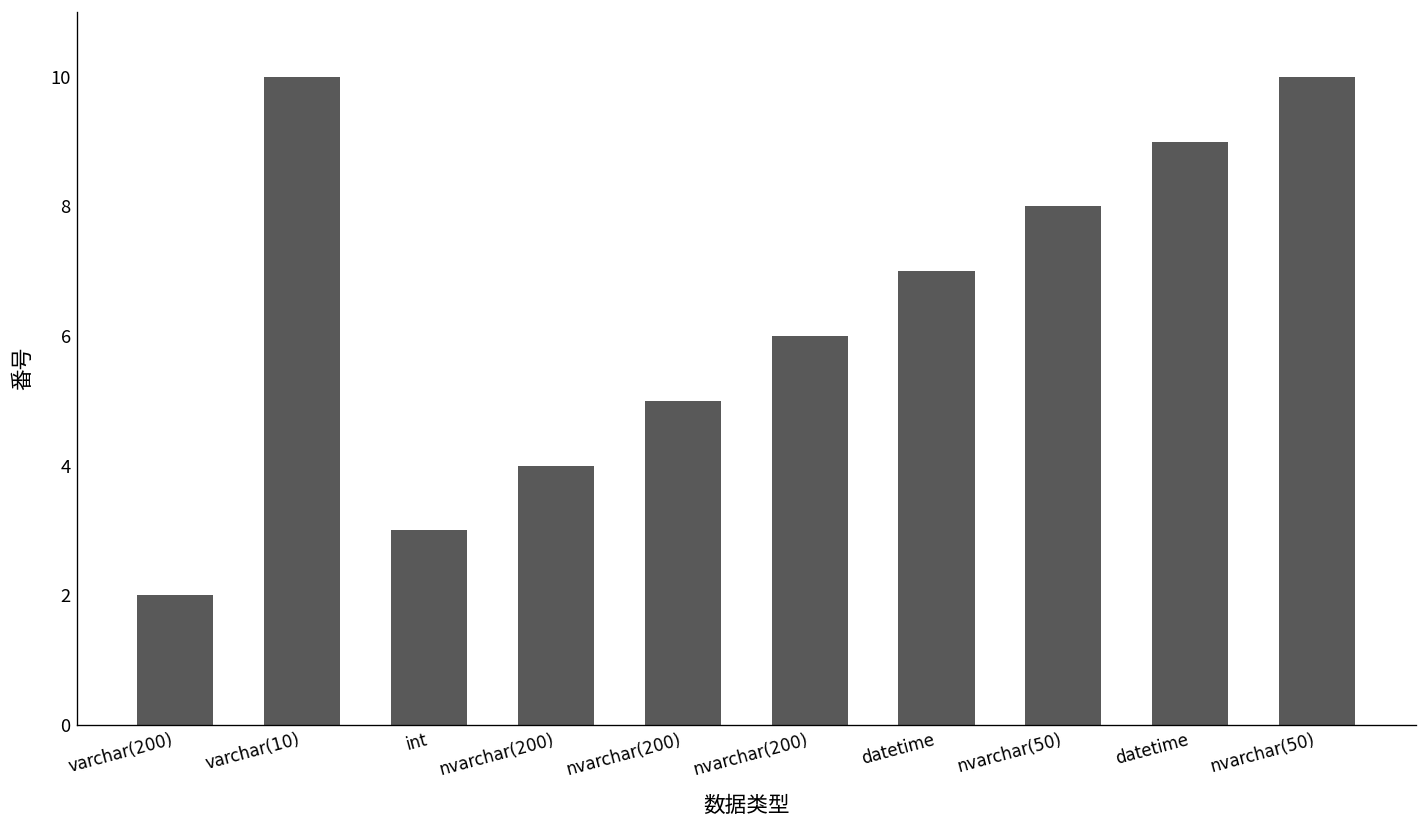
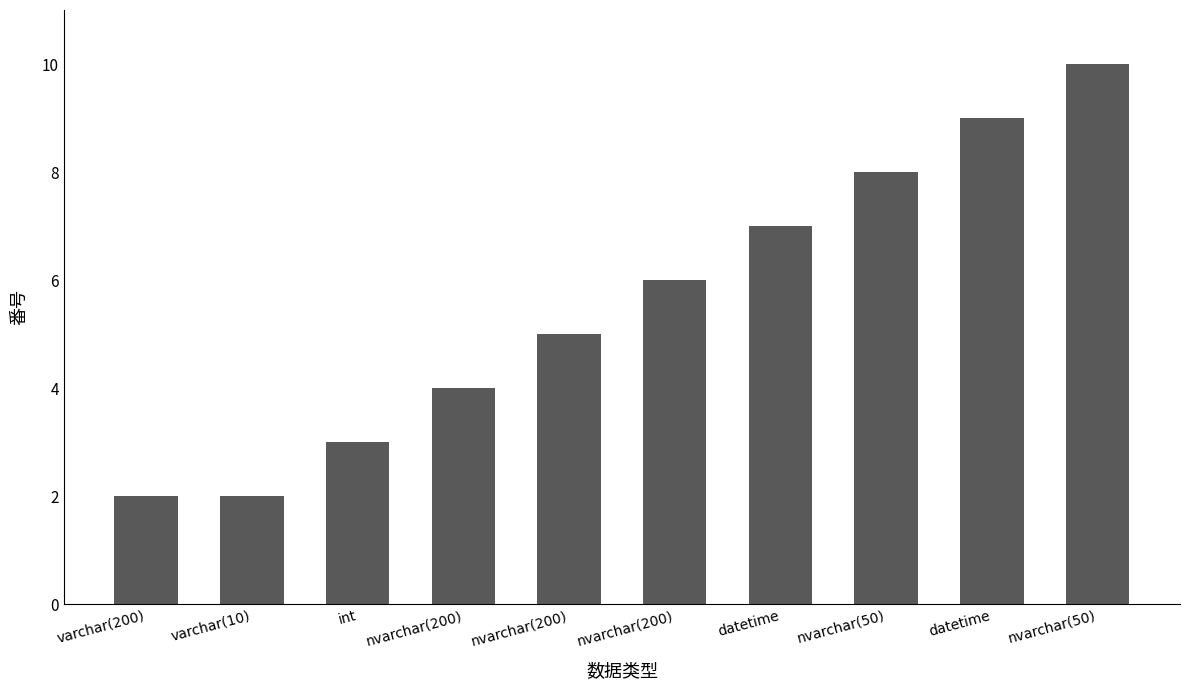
varchar(10): 10 -> 2
